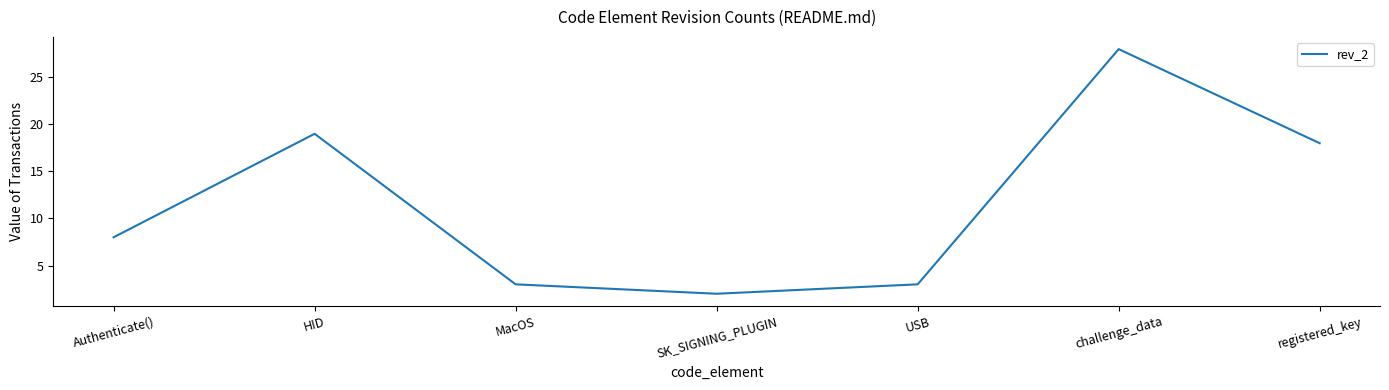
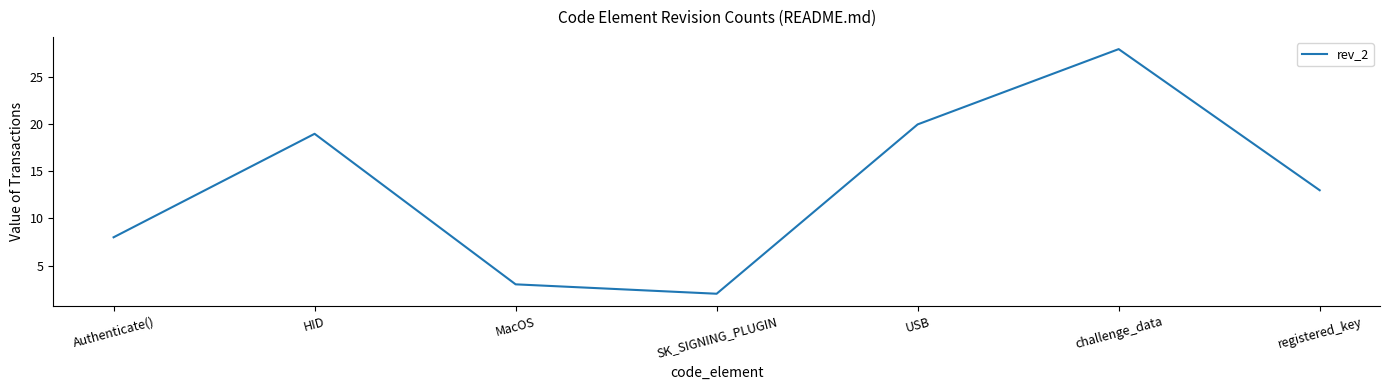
USB: 3 -> 20
registered_key: 18 -> 13
